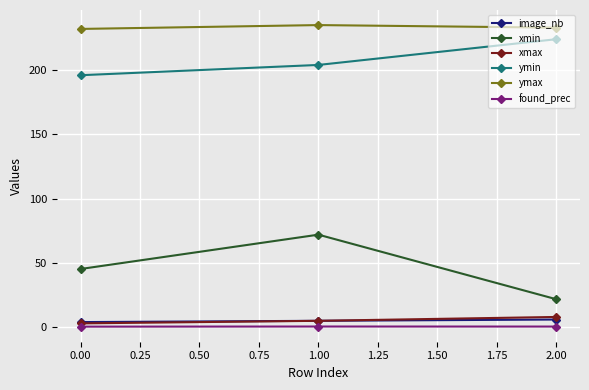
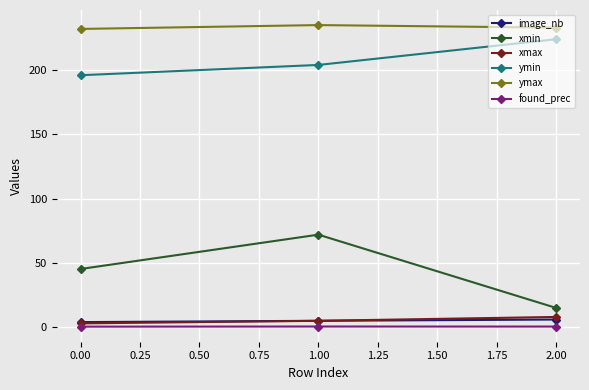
xmin, 2.00: 22 -> 15
